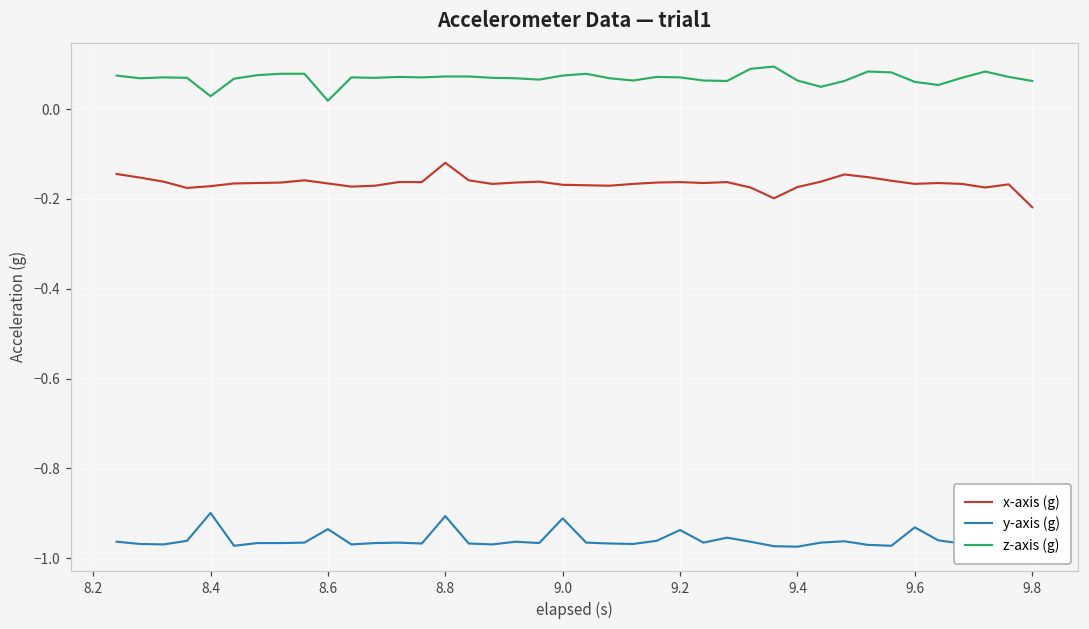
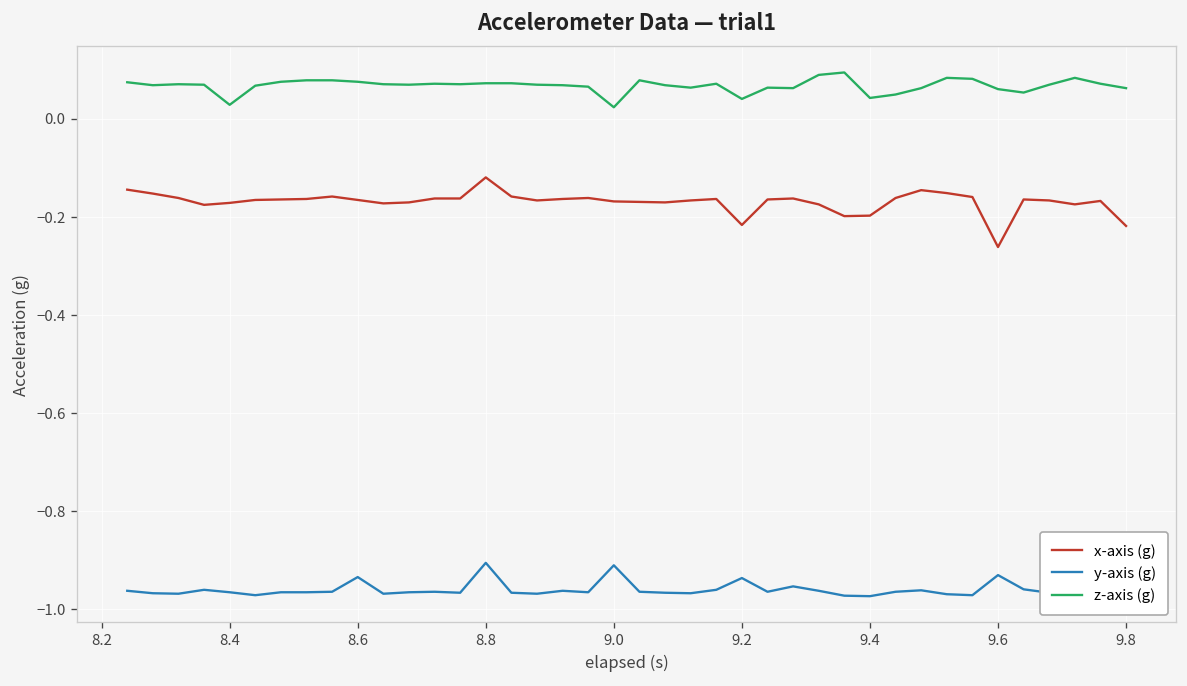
y-axis (g), 8.4: -0.90 -> -0.97
z-axis (g), 8.6: 0.02 -> 0.08
z-axis (g), 9.0: 0.07 -> 0.02
x-axis (g), 9.2: -0.16 -> -0.22
z-axis (g), 9.2: 0.07 -> 0.04
x-axis (g), 9.4: -0.17 -> -0.20
z-axis (g), 9.4: 0.06 -> 0.04
x-axis (g), 9.6: -0.17 -> -0.26
